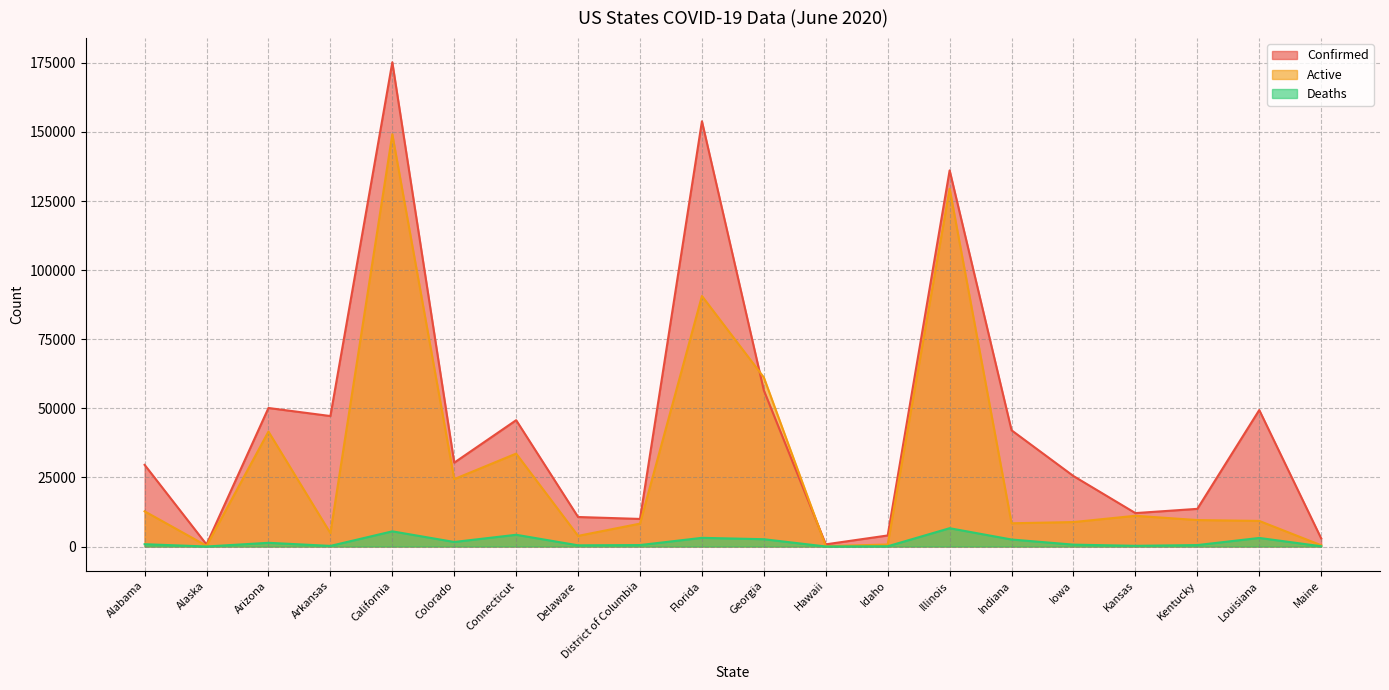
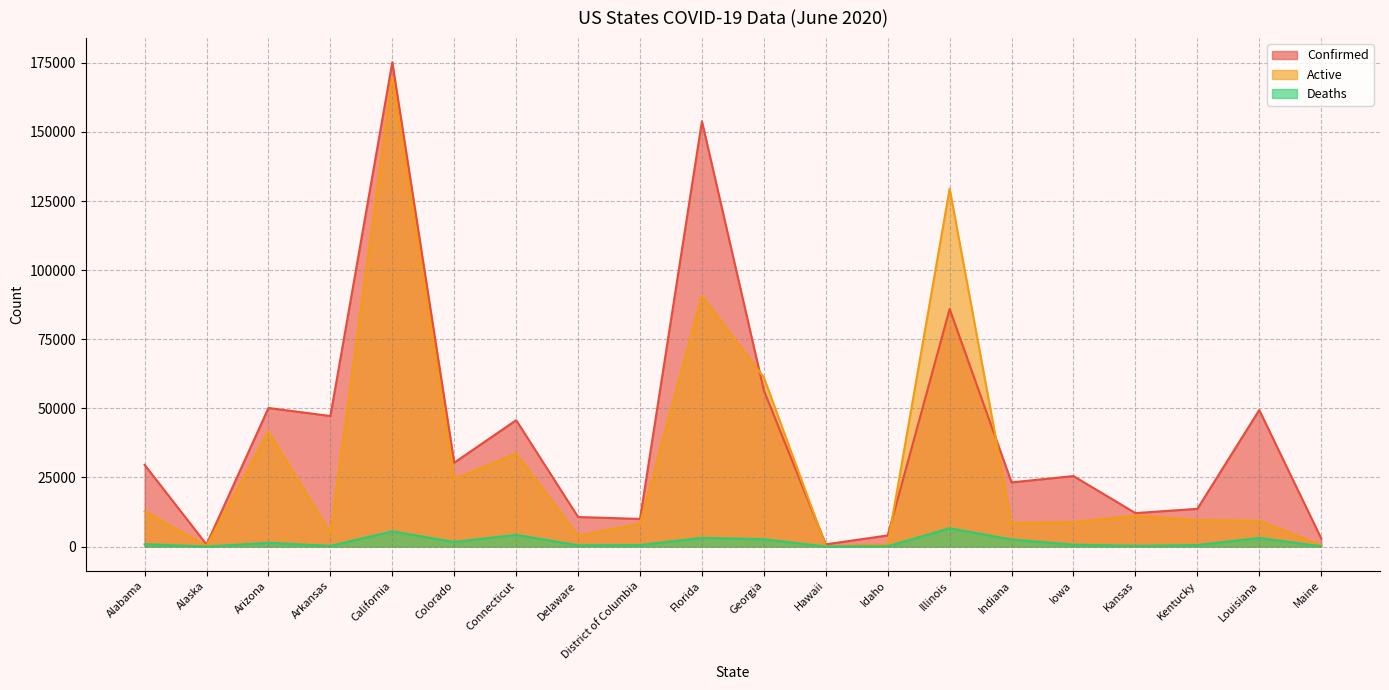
Active, California: 149000 -> 170000
Confirmed, Illinois: 136000 -> 86000
Confirmed, Indiana: 42000 -> 23000
